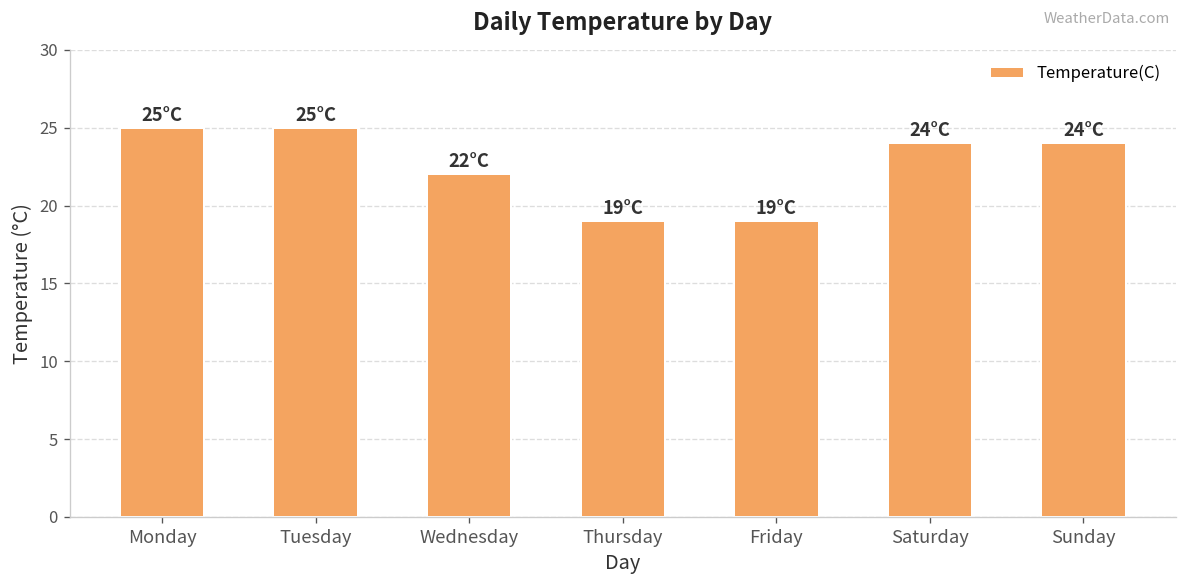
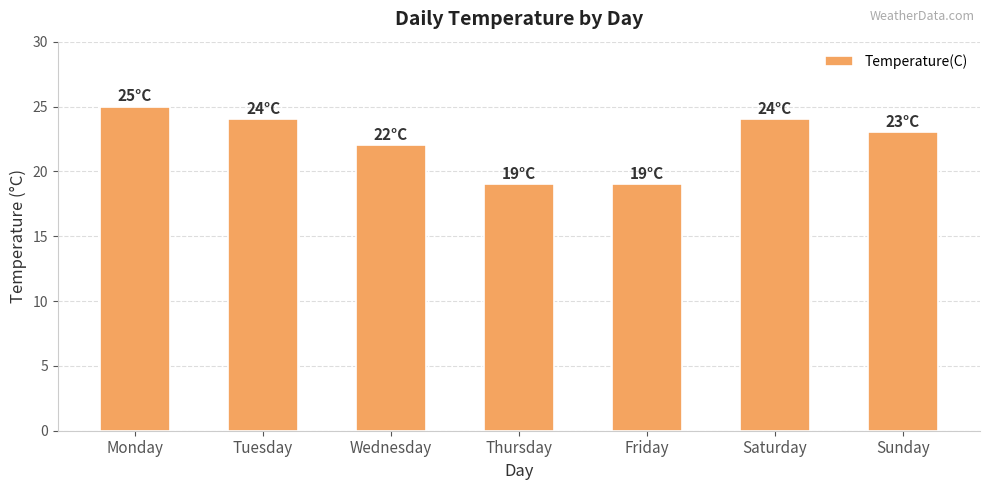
Tuesday: 25°C -> 24°C
Sunday: 24°C -> 23°C
